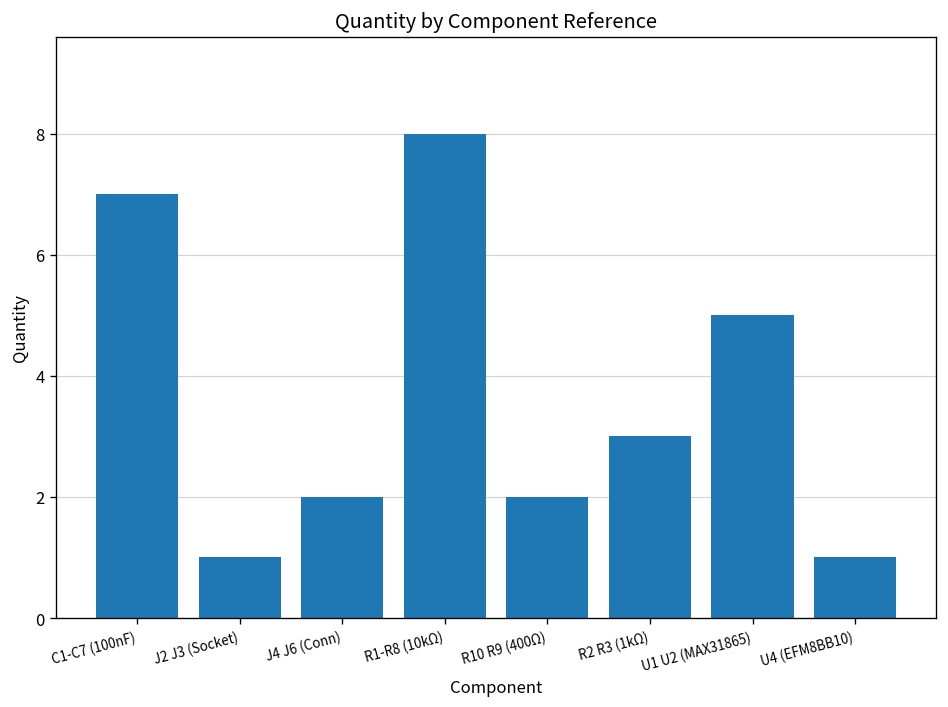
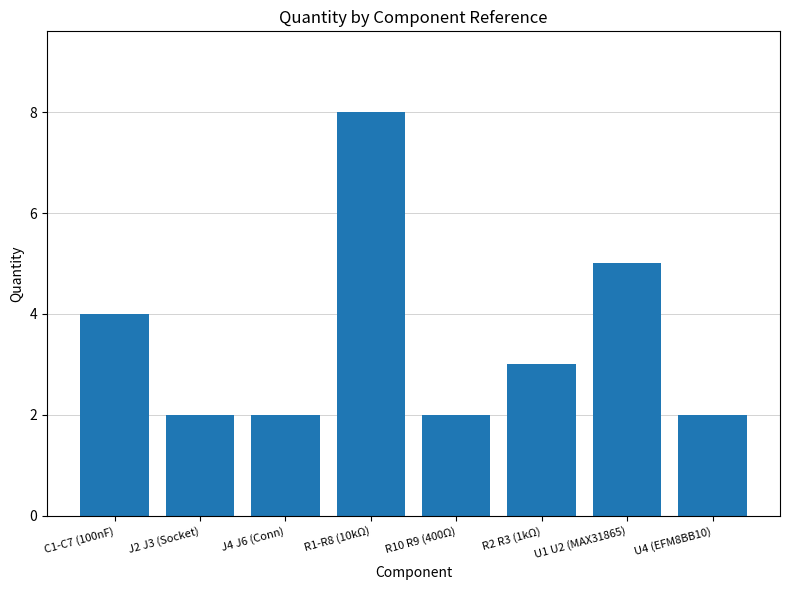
C1-C7 (100nF): 7 -> 4
J2 J3 (Socket): 1 -> 2
U4 (EFM8BB10): 1 -> 2
